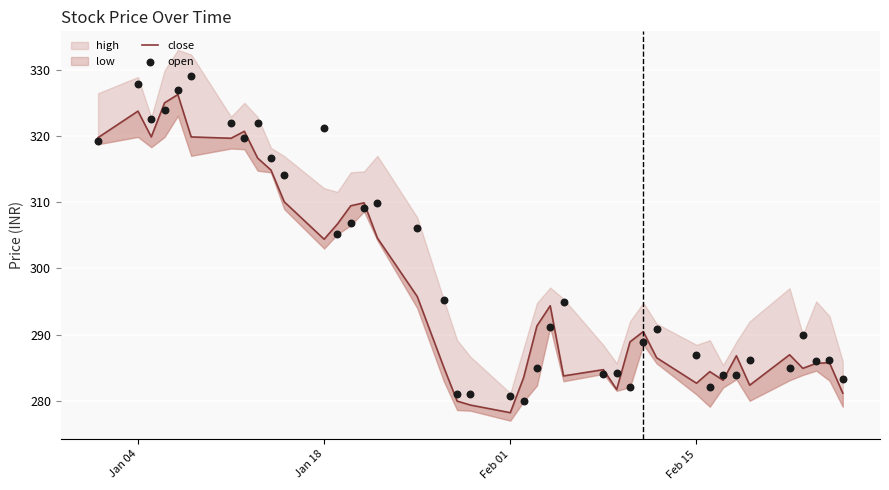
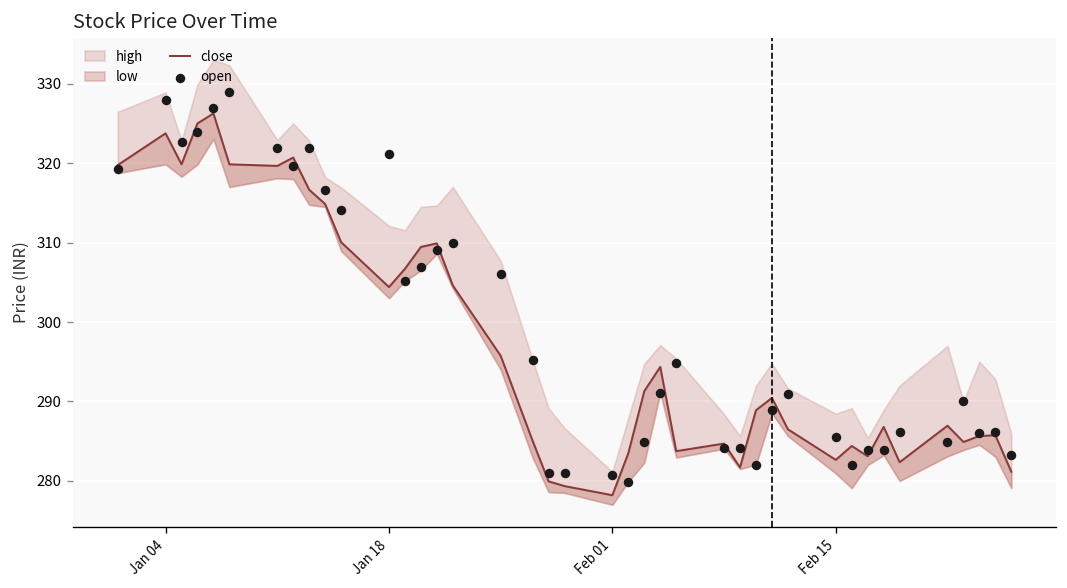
open, Feb 15: 287 -> 286
